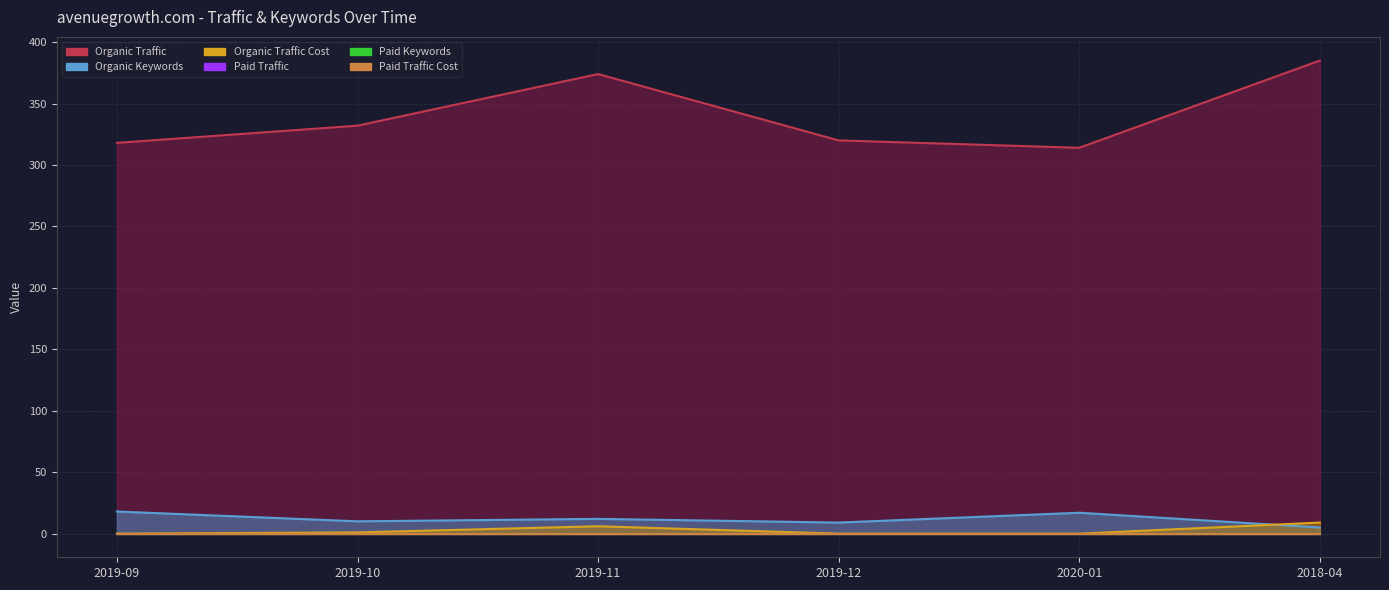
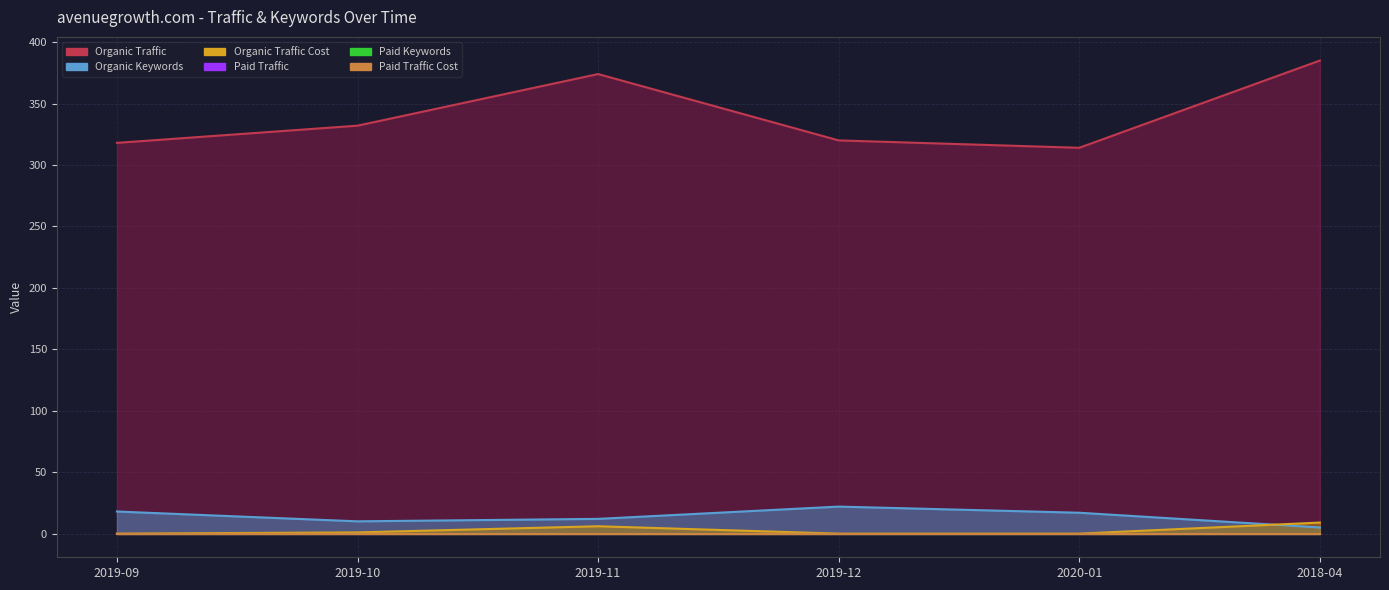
Organic Keywords, 2019-12: 9 -> 22
